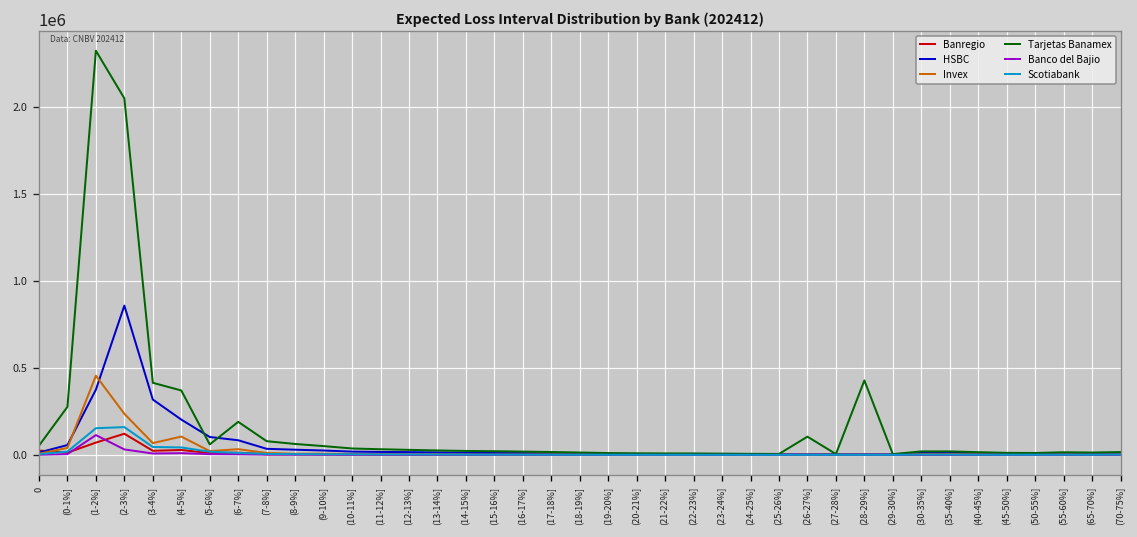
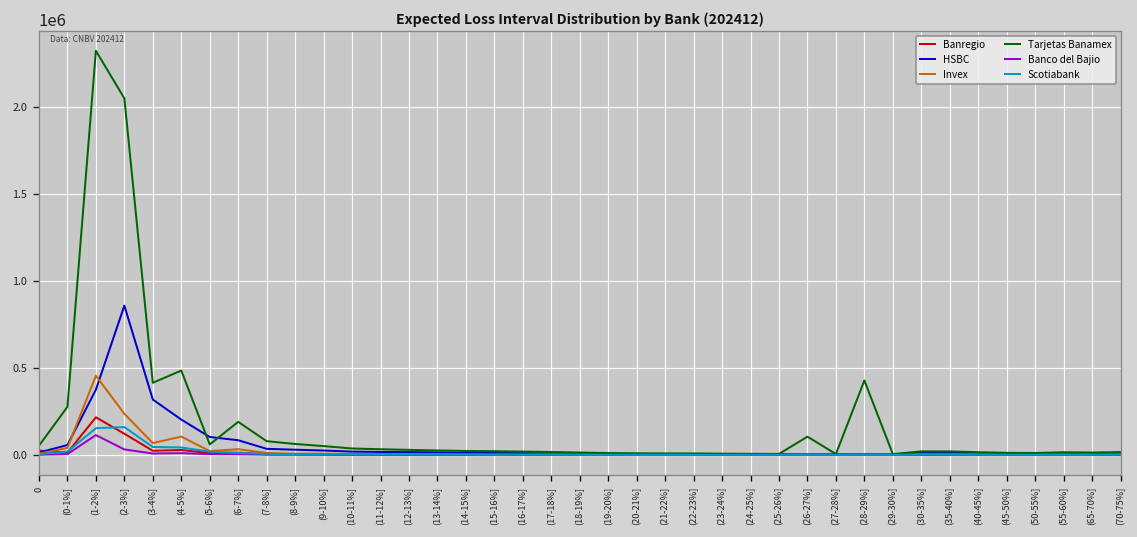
Banregio, (1-2%]: 70000 -> 220000
Tarjetas Banamex, (4-5%]: 370000 -> 490000
